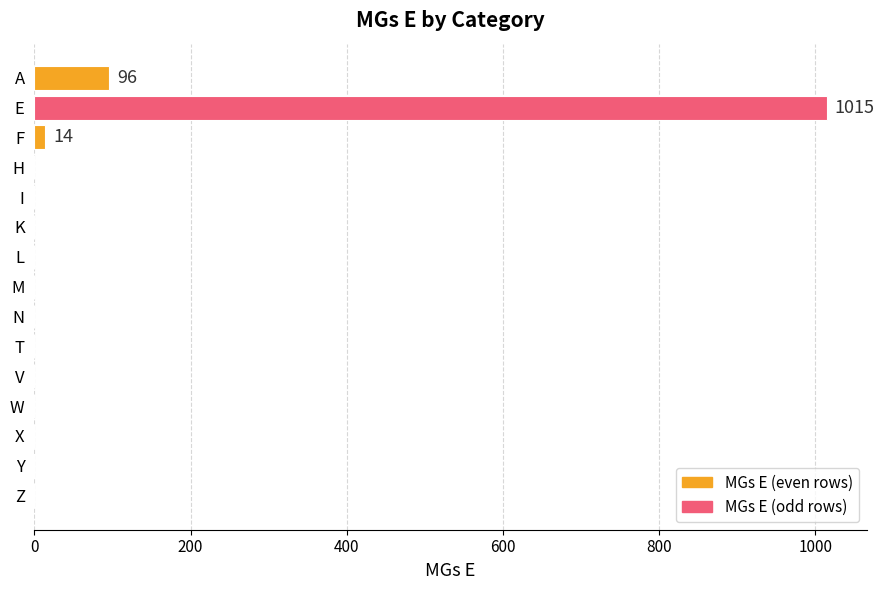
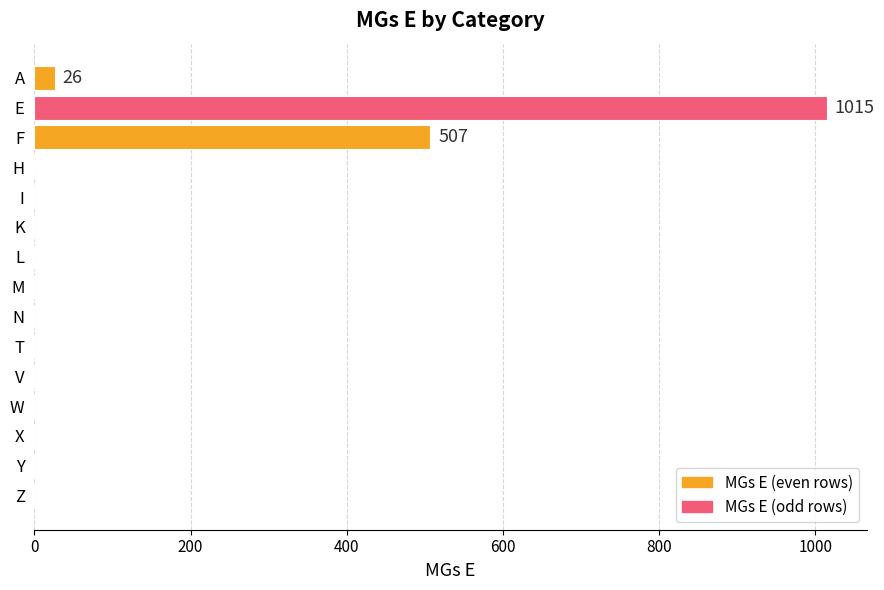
A: 96 -> 26
F: 14 -> 507
